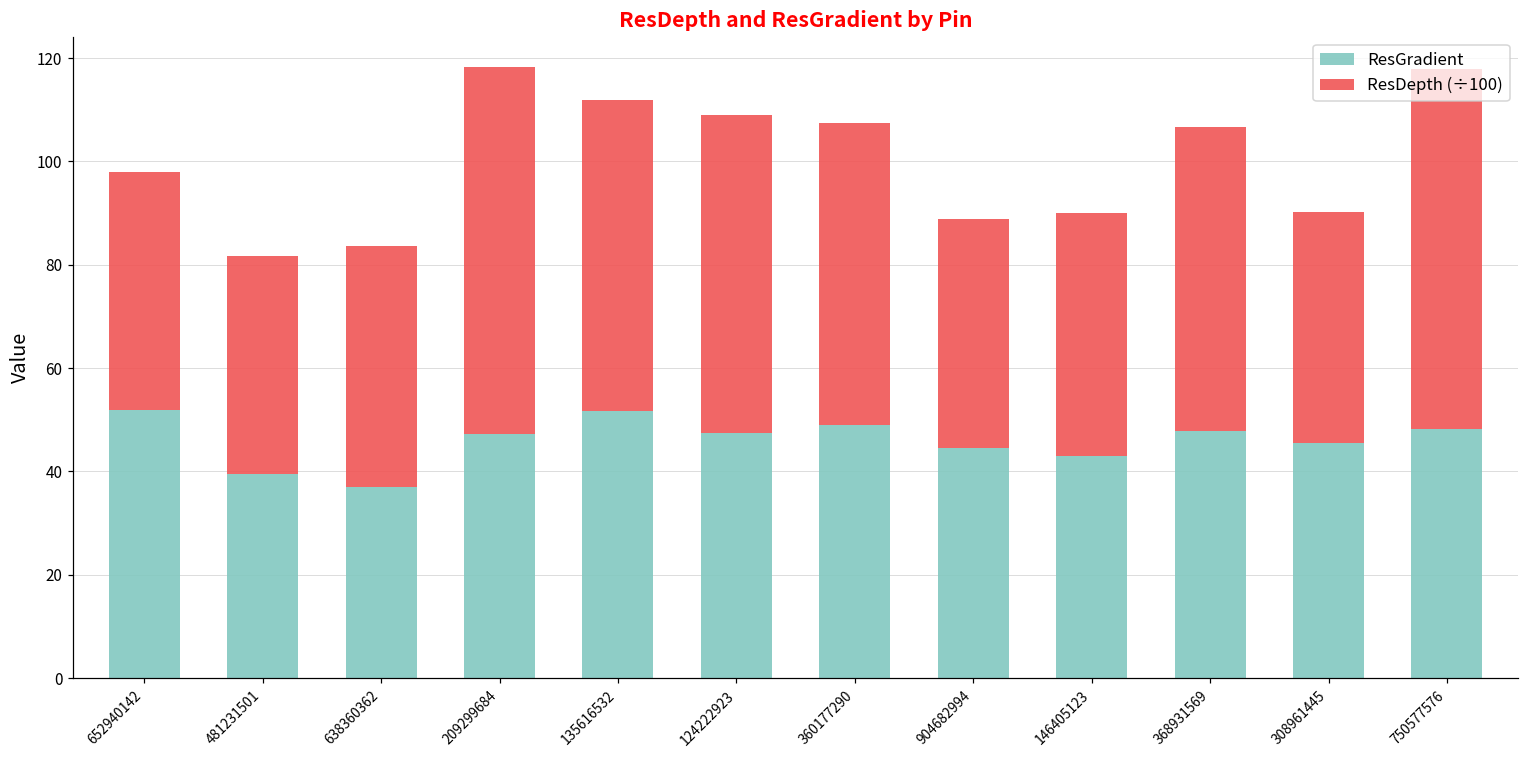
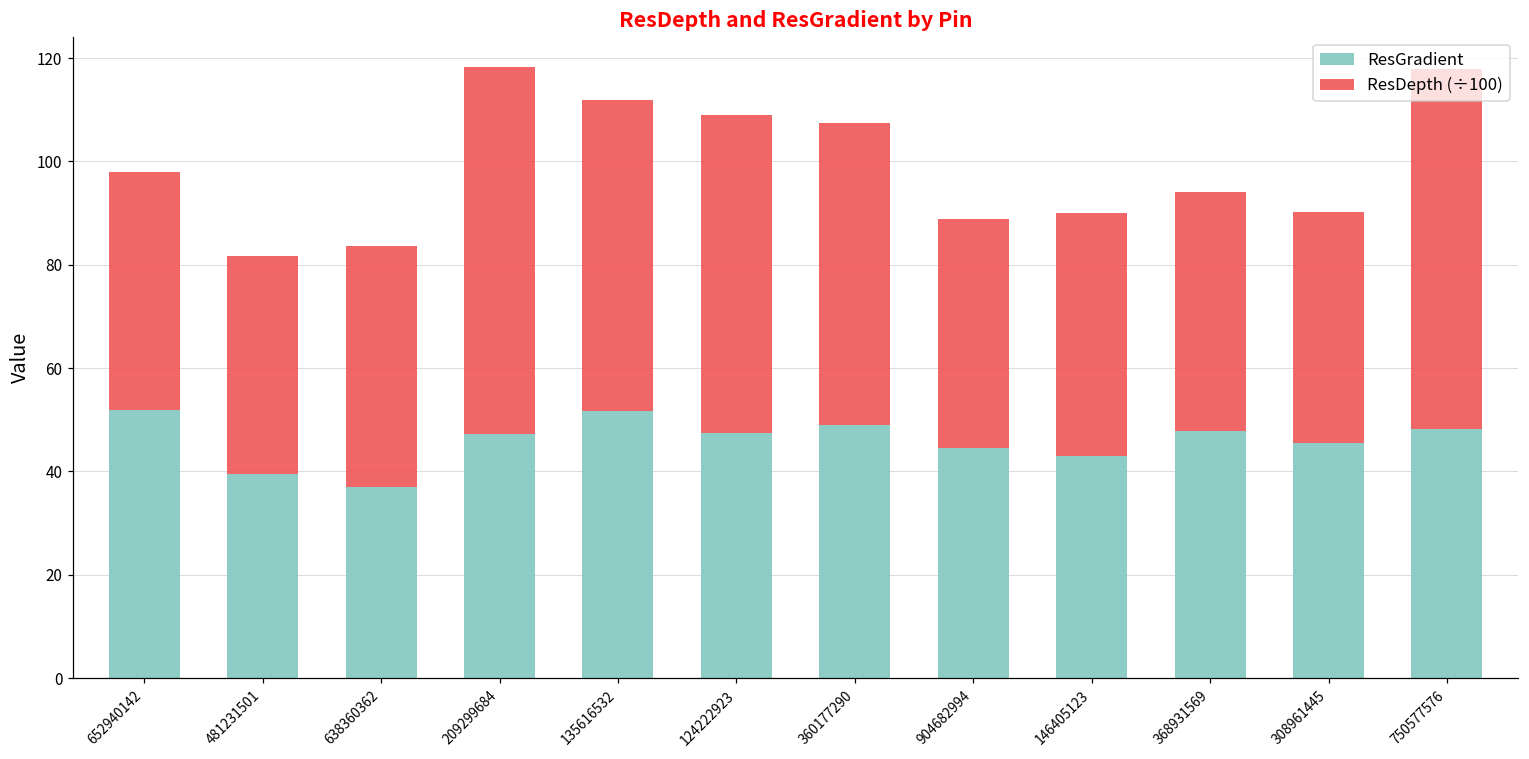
ResDepth (÷100), 368931569: 59 -> 46
